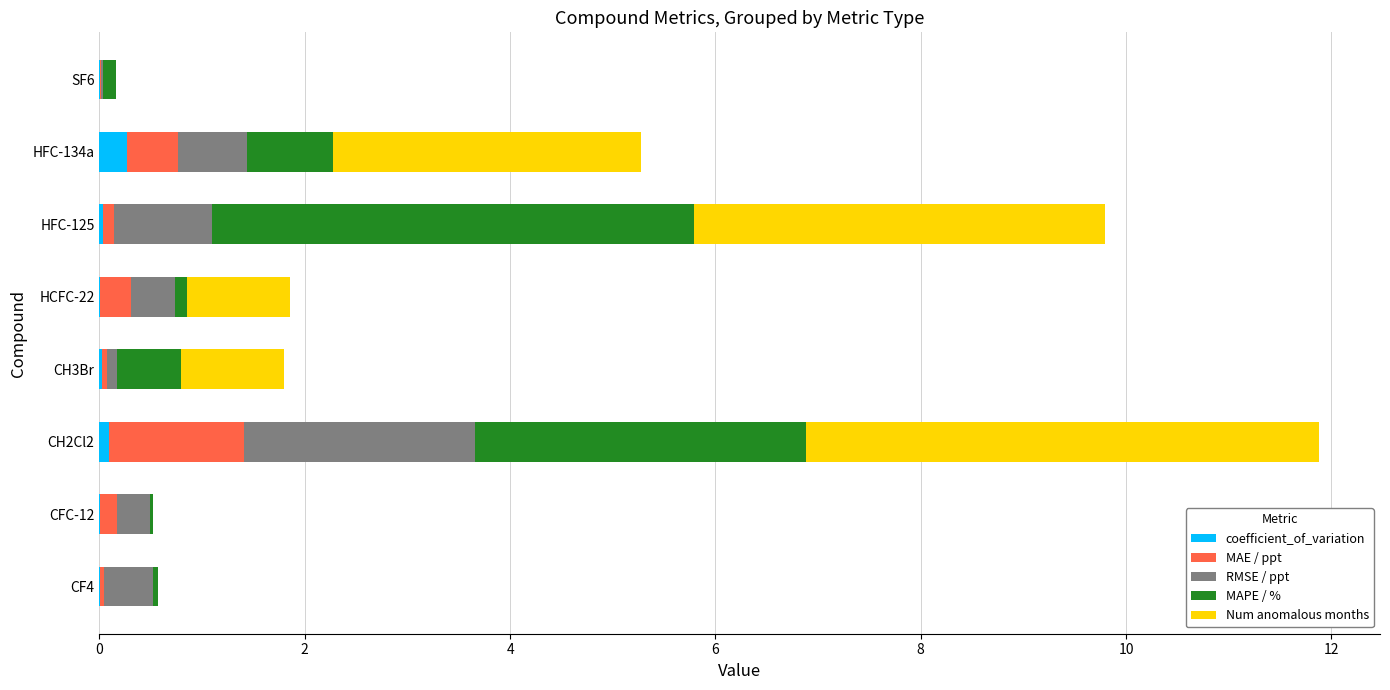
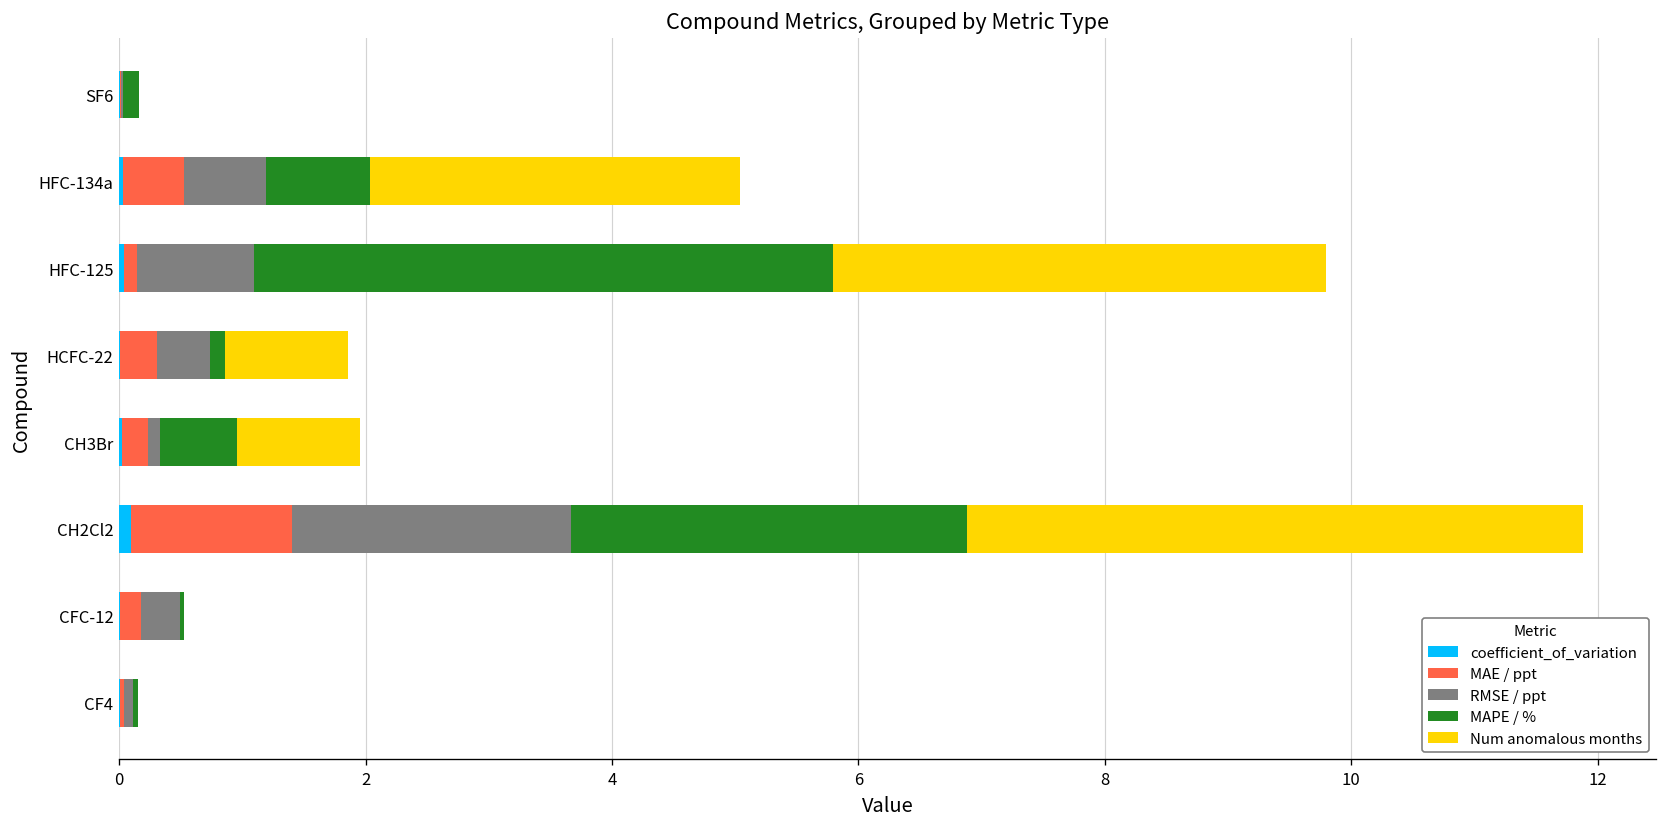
coefficient_of_variation, HFC-134a: 0.27 -> 0.03
MAE / ppt, CH3Br: 0.05 -> 0.21
RMSE / ppt, CF4: 0.49 -> 0.07
